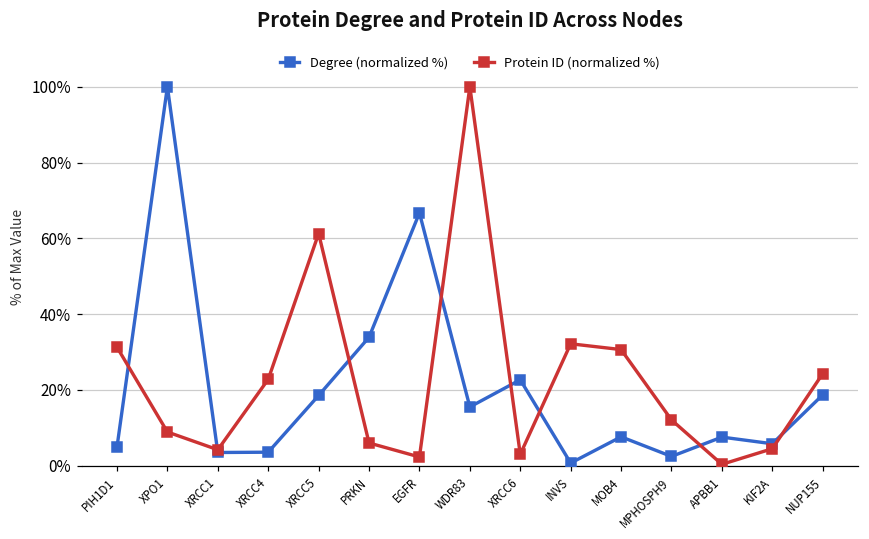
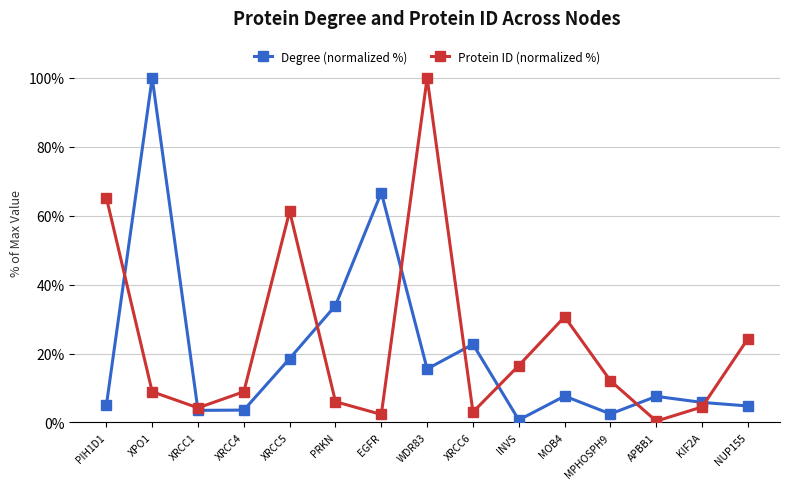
Protein ID (normalized %), PIH1D1: 31% -> 65%
Protein ID (normalized %), XRCC4: 23% -> 9%
Protein ID (normalized %), INVS: 32% -> 17%
Degree (normalized %), NUP155: 19% -> 5%
